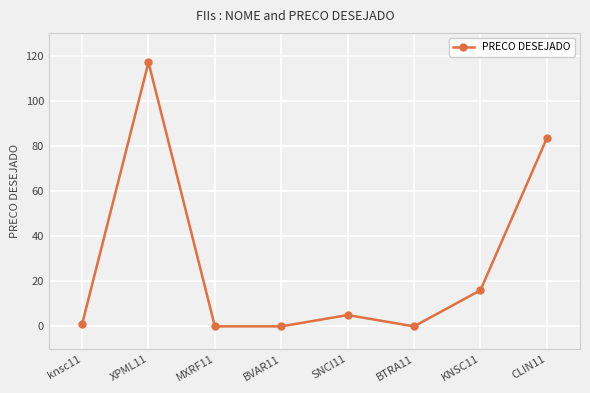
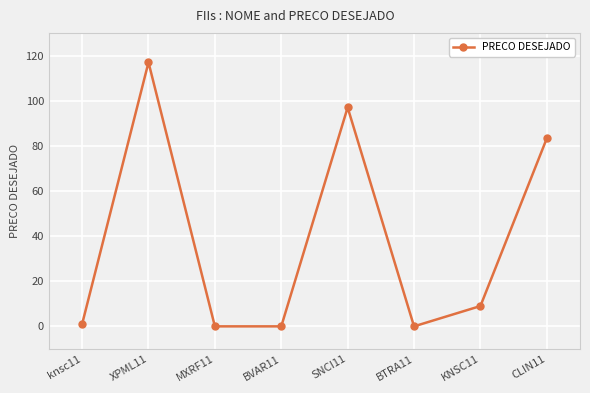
SNCI11: 5 -> 97
KNSC11: 16 -> 9
